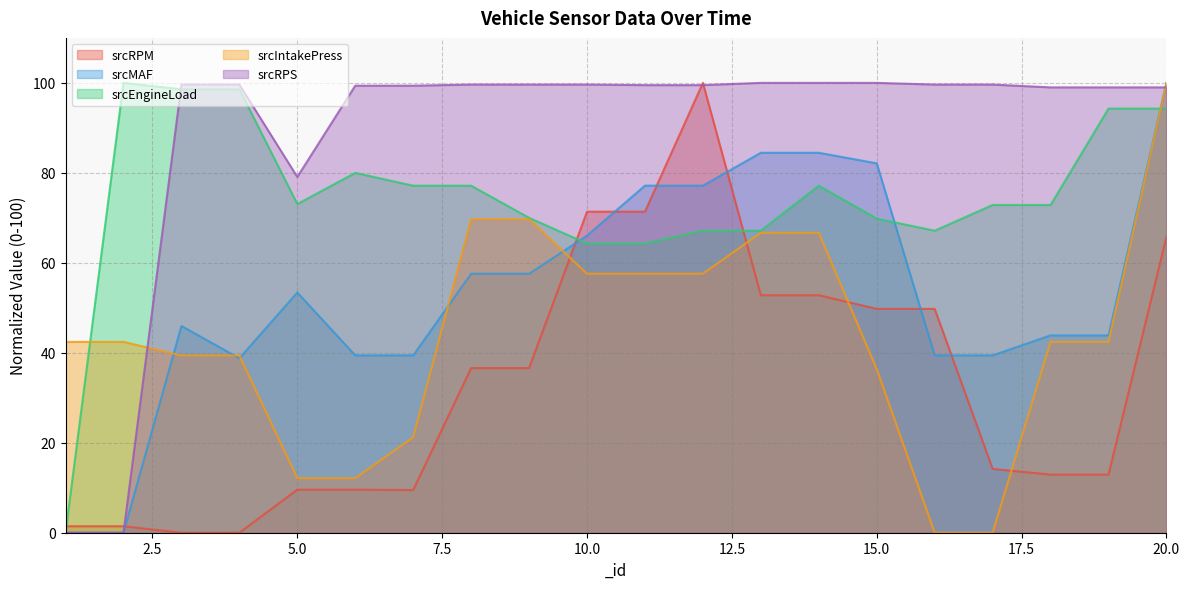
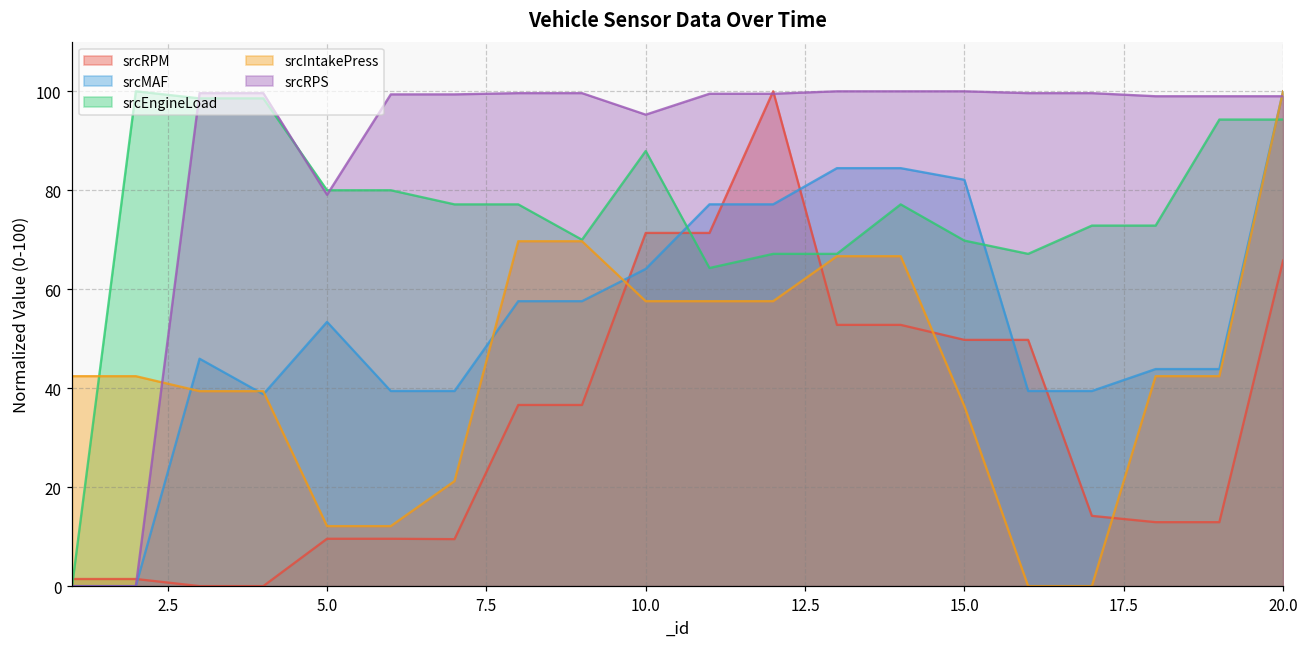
srcEngineLoad, 5.0: 73 -> 80
srcMAF, 10.0: 66 -> 64
srcEngineLoad, 10.0: 64 -> 88
srcRPS, 10.0: 100 -> 95
